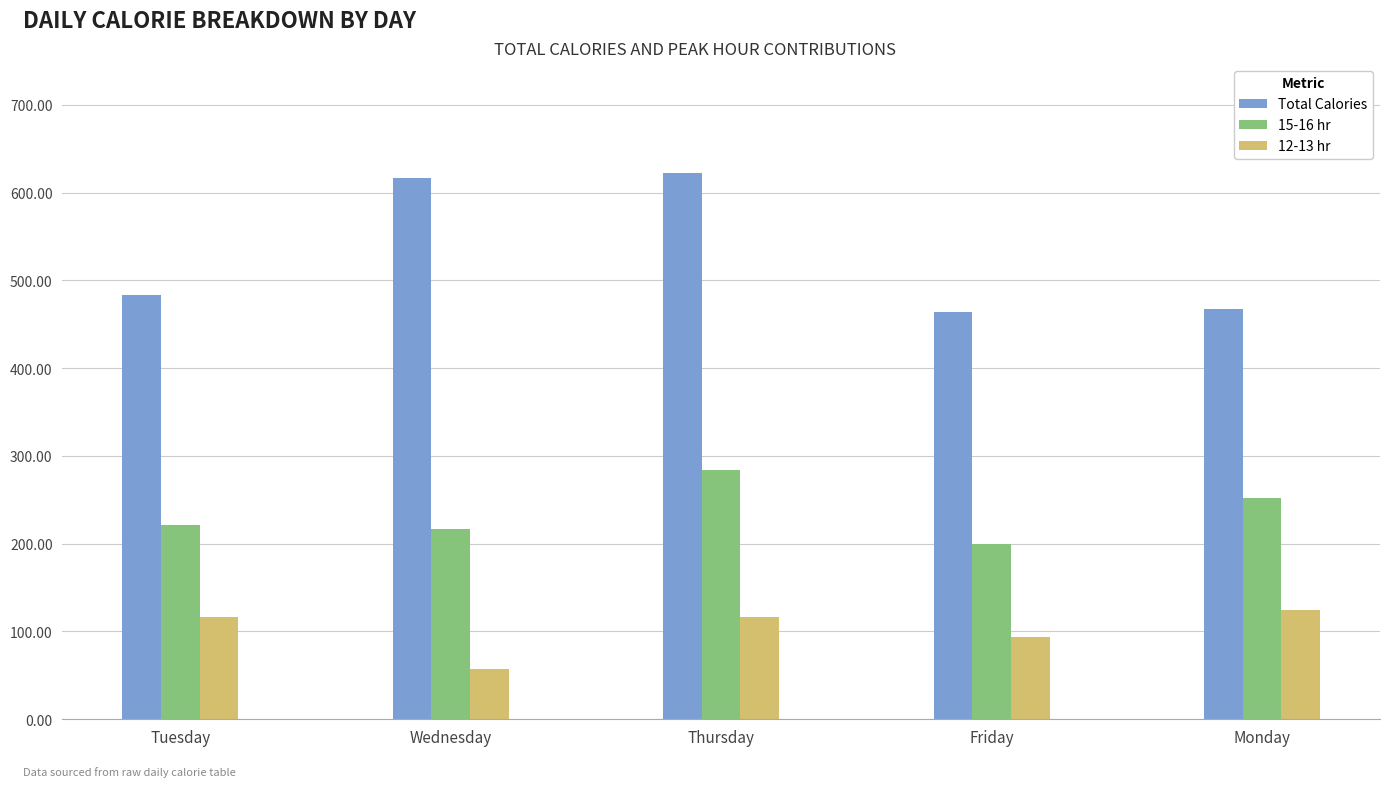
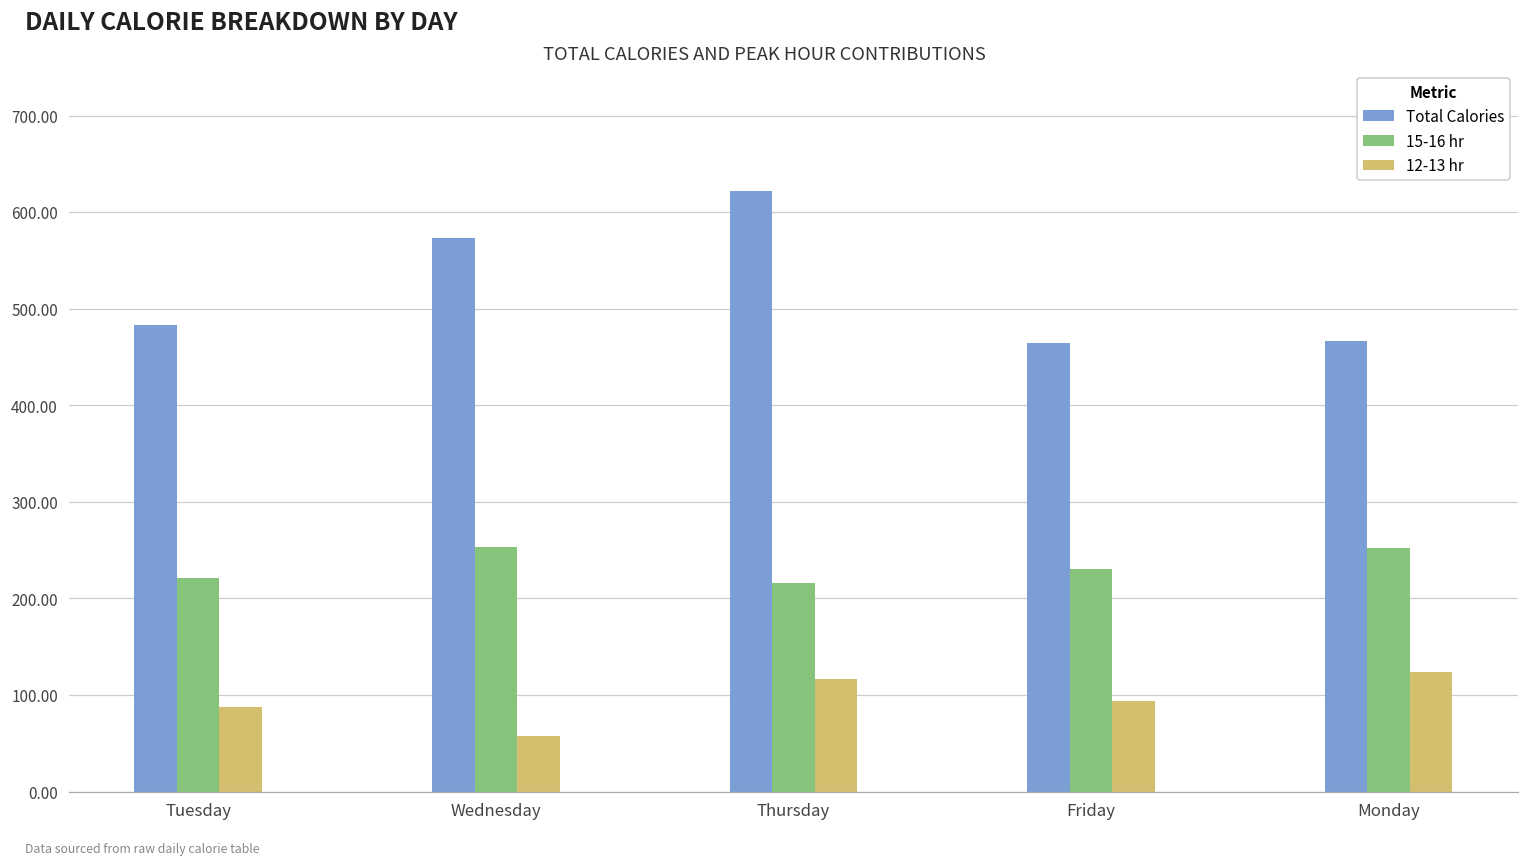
12-13 hr, Tuesday: 120 -> 90
Total Calories, Wednesday: 620 -> 570
15-16 hr, Wednesday: 220 -> 250
15-16 hr, Thursday: 280 -> 220
15-16 hr, Friday: 200 -> 230
